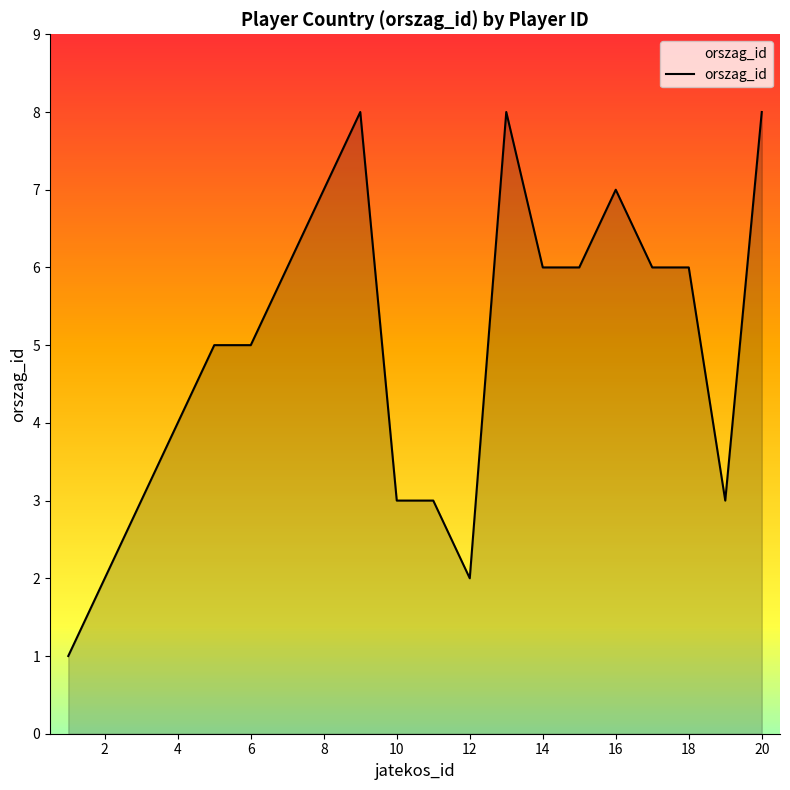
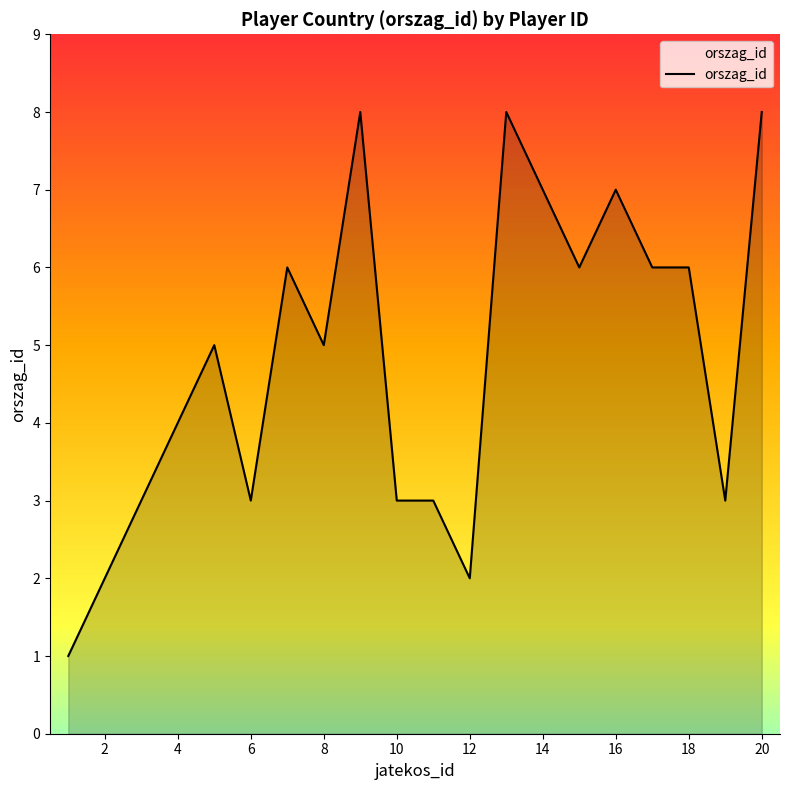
6: 5 -> 3
8: 7 -> 5
14: 6 -> 7
